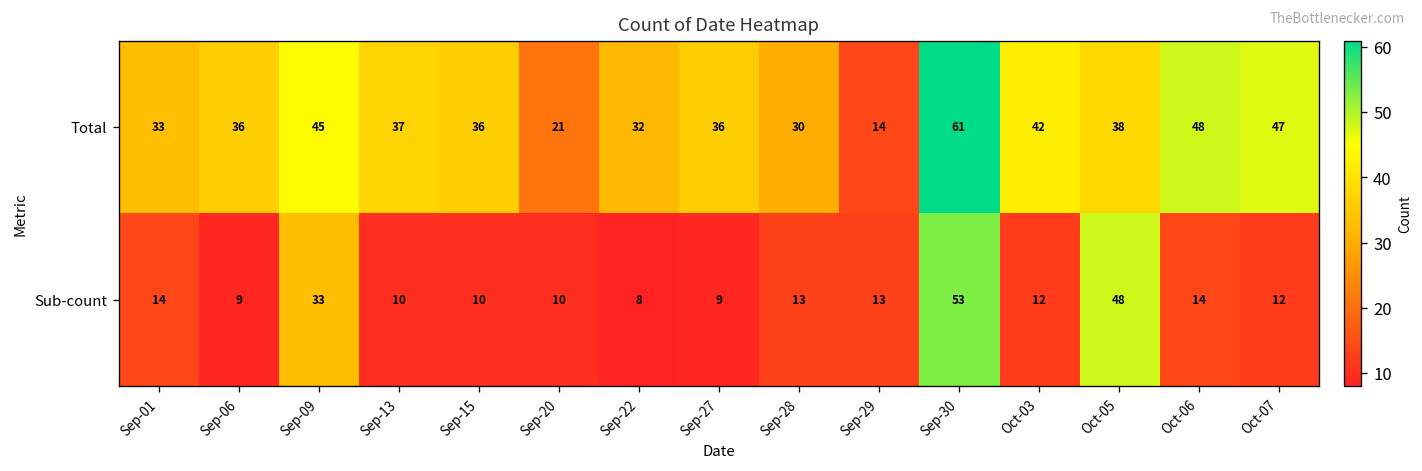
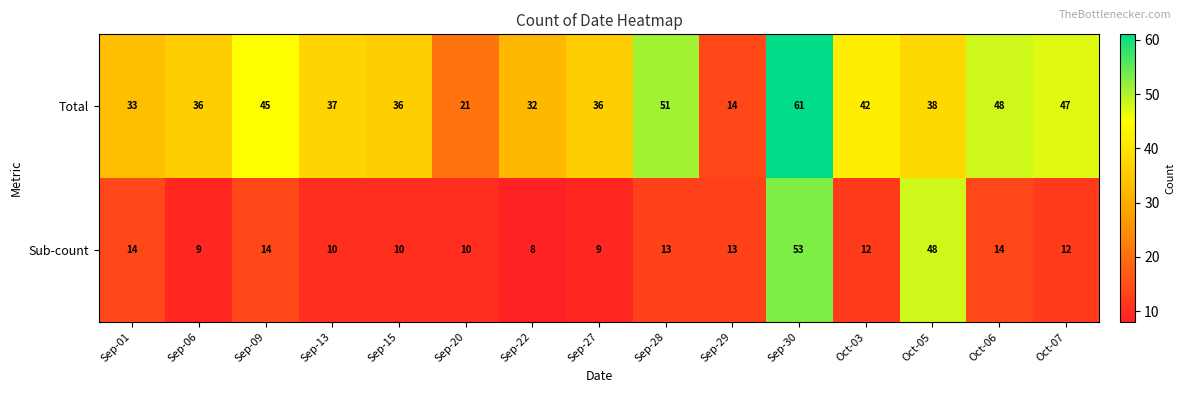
Total, Sep-28: 30 -> 51
Sub-count, Sep-09: 33 -> 14
